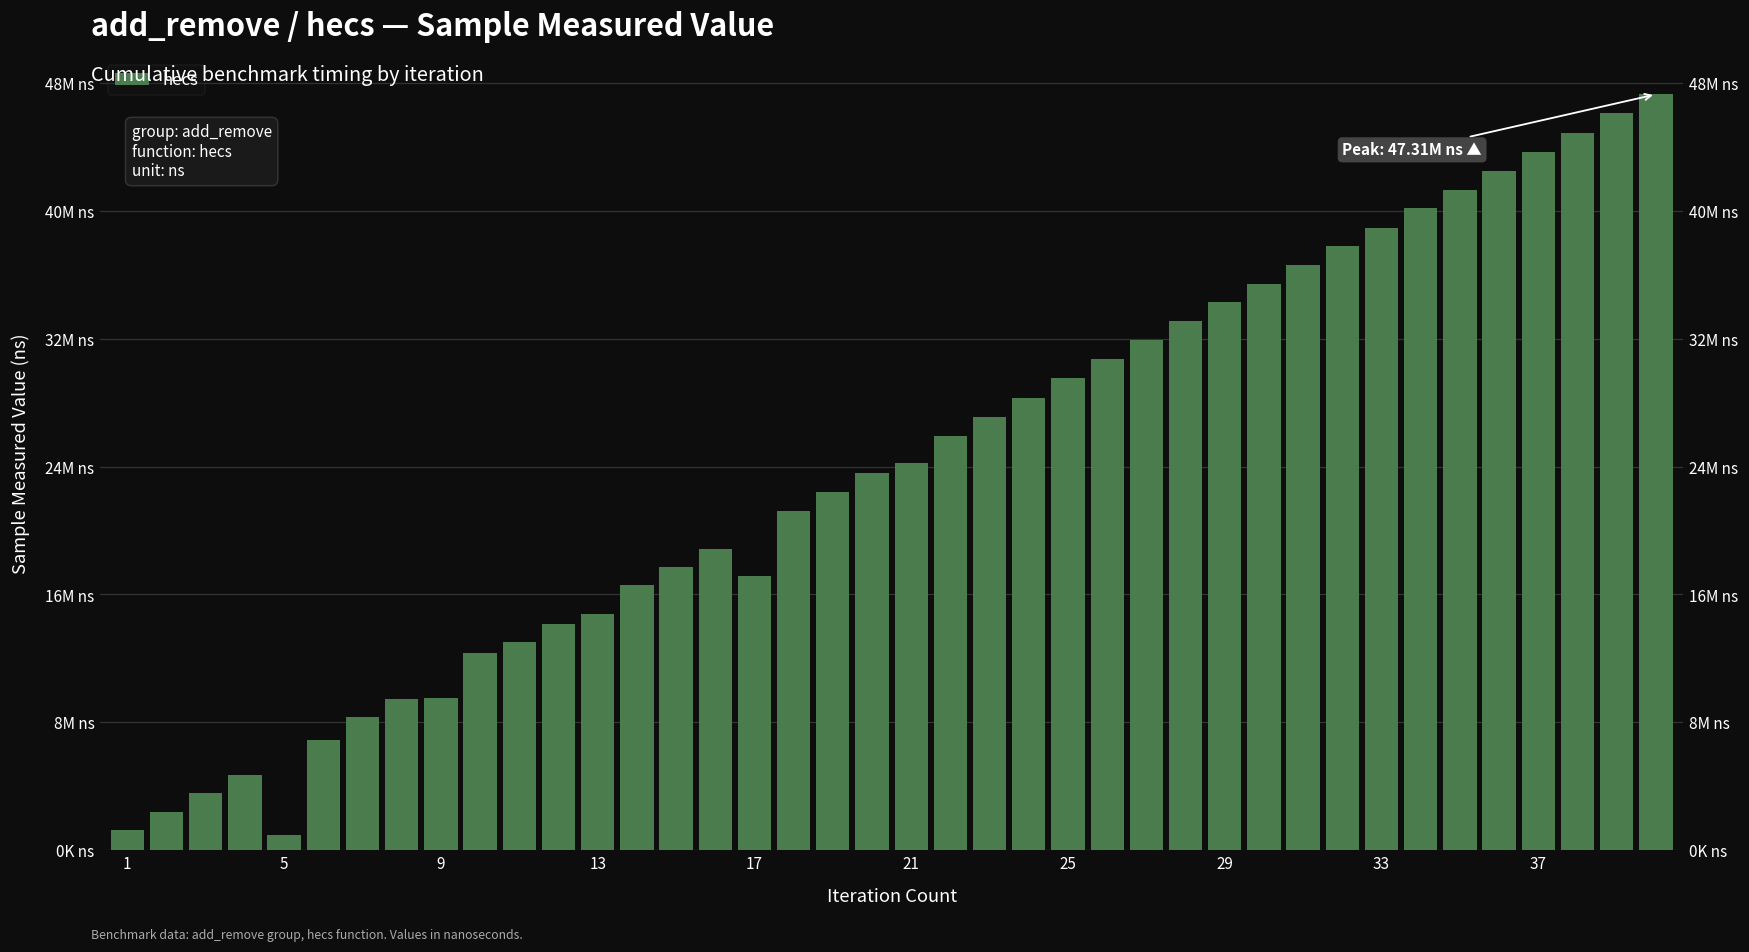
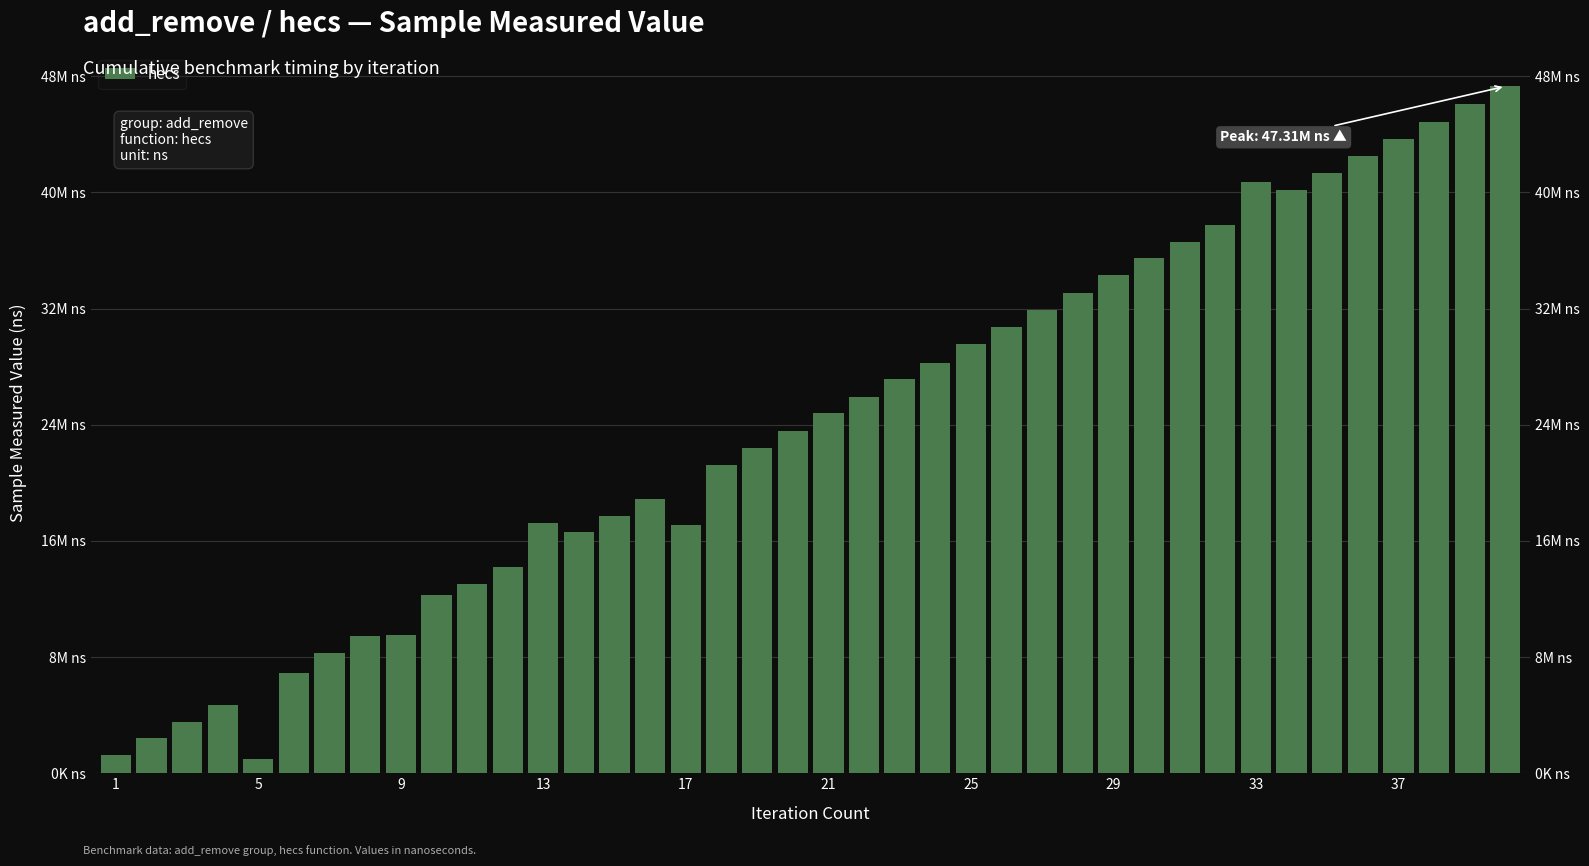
13: 14.8M ns -> 17.3M ns
21: 24.2M ns -> 24.8M ns
33: 39.0M ns -> 40.7M ns
